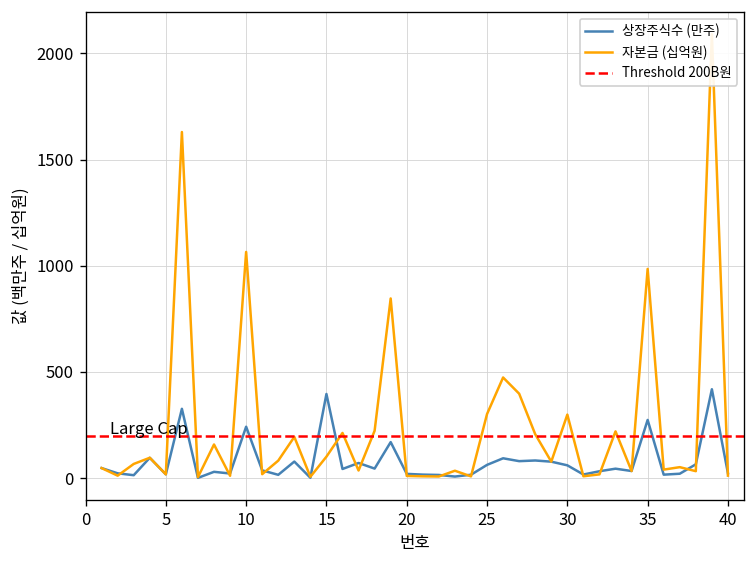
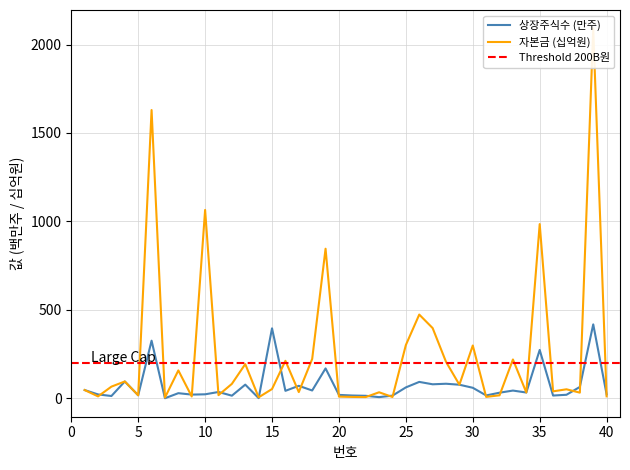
상장주식수 (만주), 10: 240 -> 20
자본금 (십억원), 15: 100 -> 50
